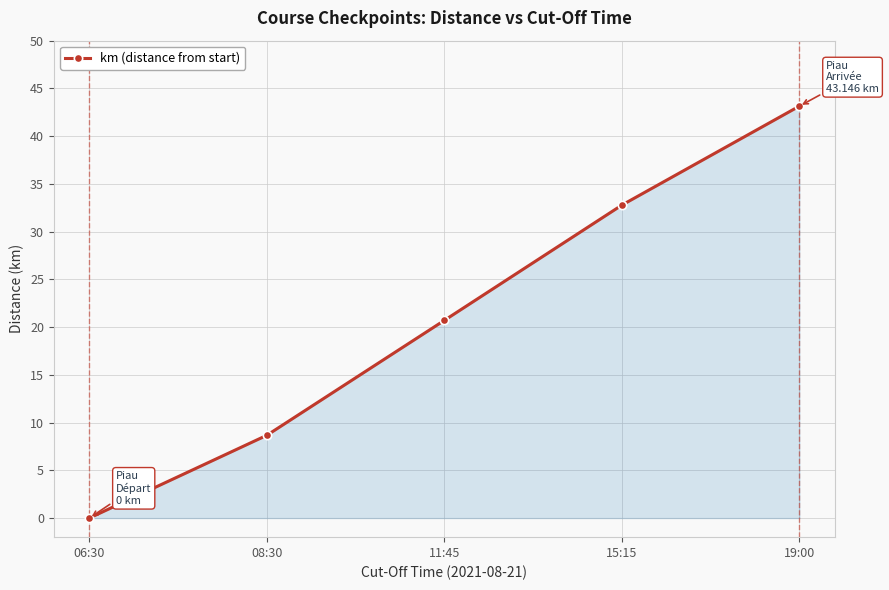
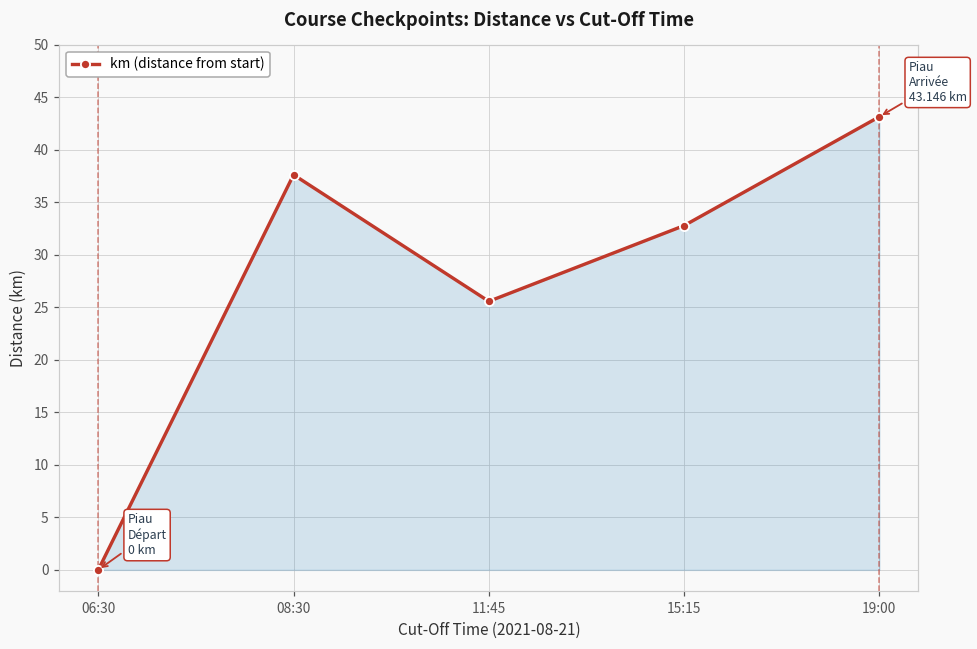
08:30: 9 -> 38
11:45: 21 -> 26
